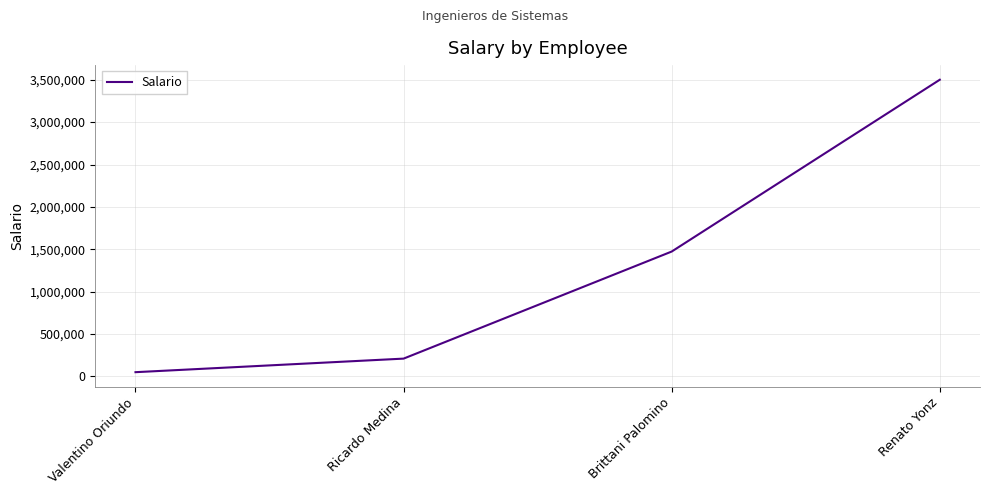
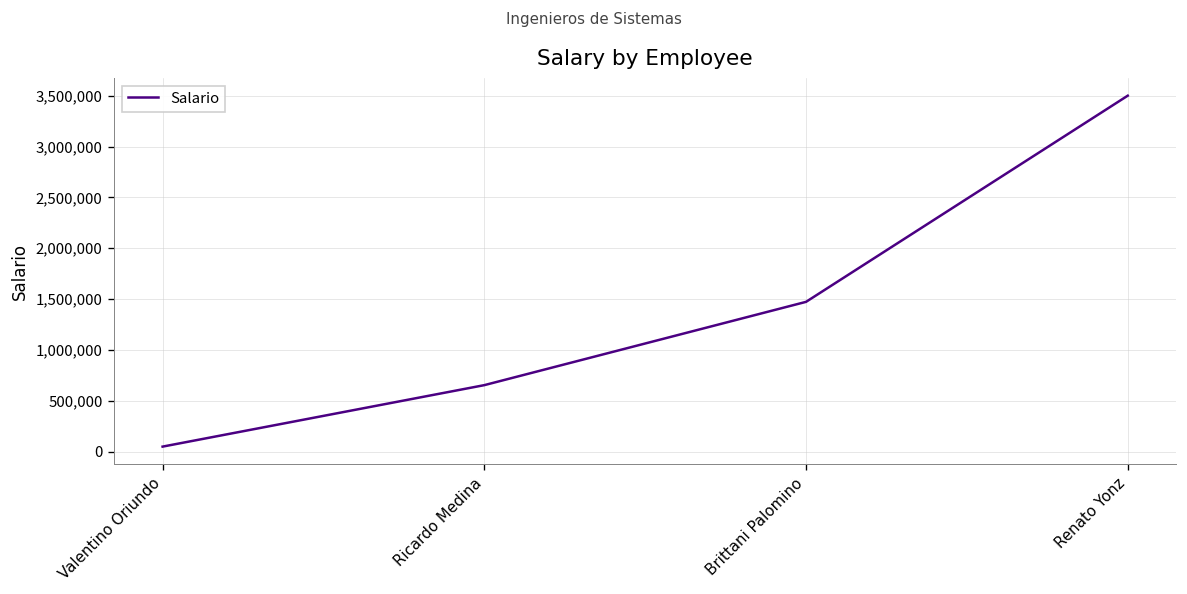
Ricardo Medina: 200,000 -> 700,000
